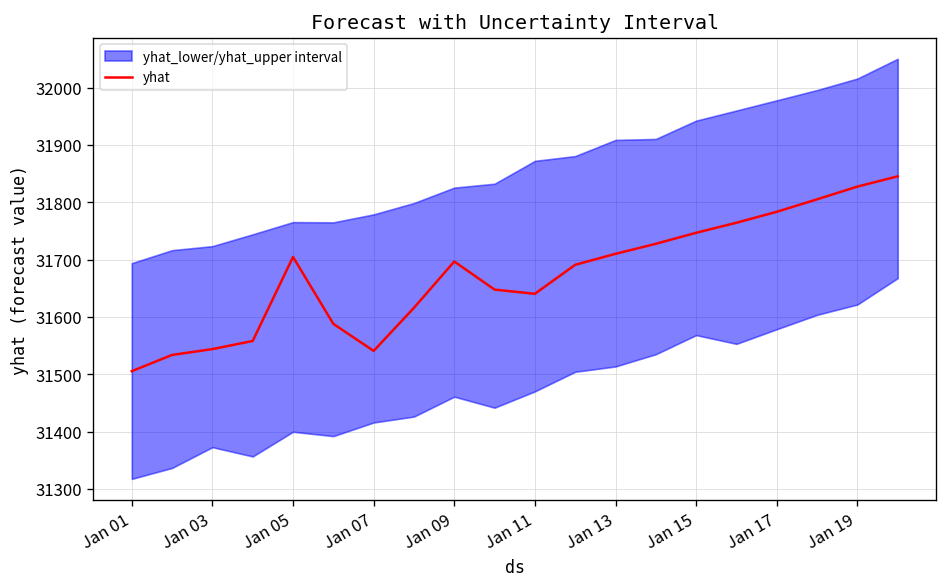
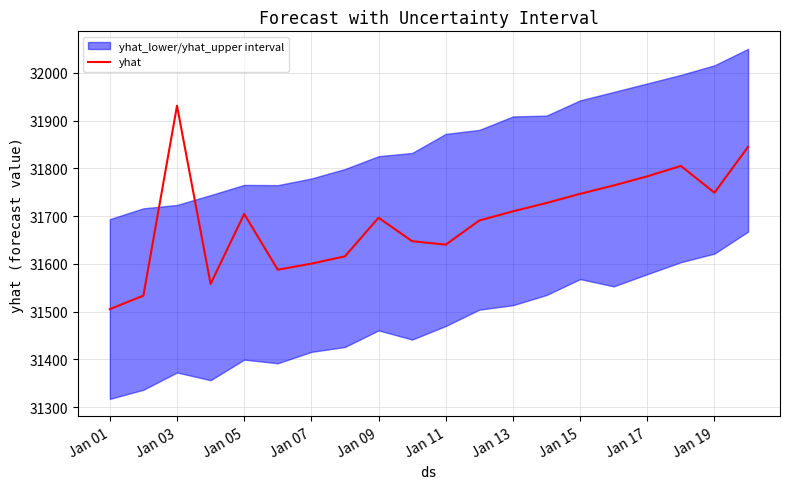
yhat, Jan 03: 31540 -> 31930
yhat, Jan 07: 31540 -> 31600
yhat, Jan 19: 31830 -> 31750
